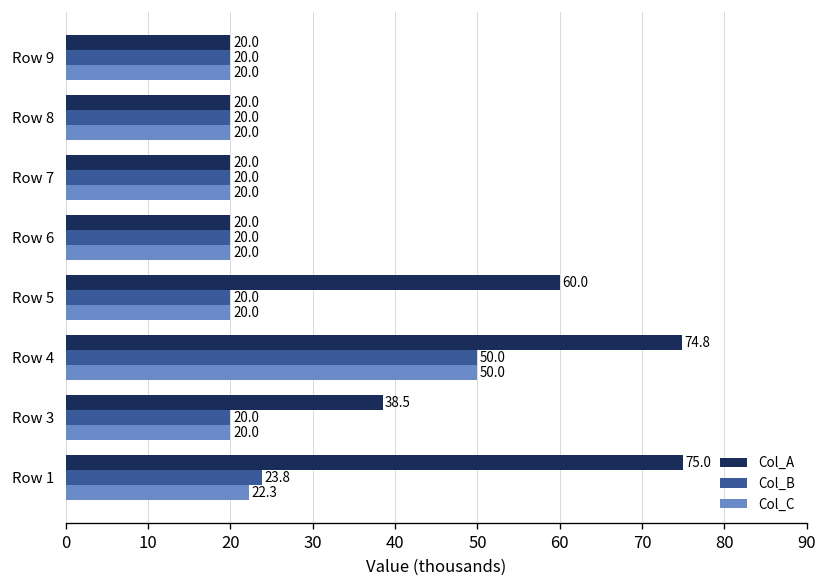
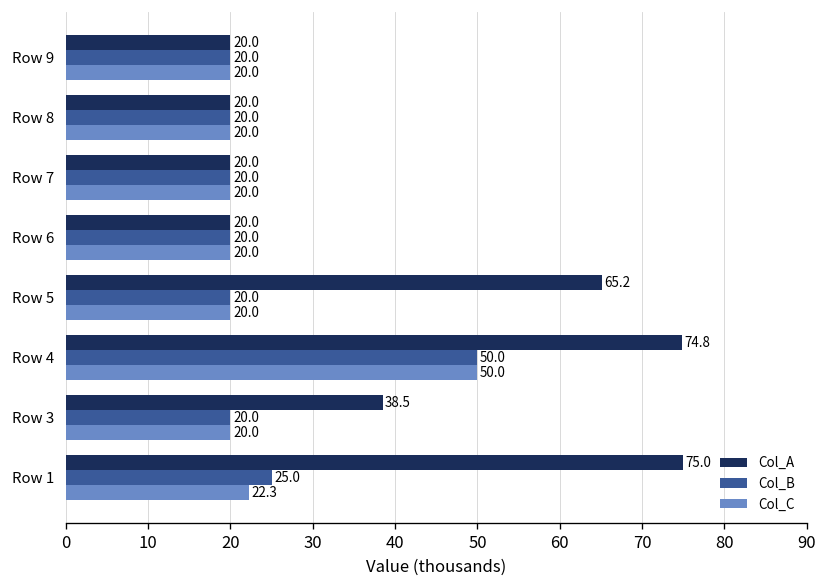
Col_A, Row 5: 60.0 -> 65.2
Col_B, Row 1: 23.8 -> 25.0
